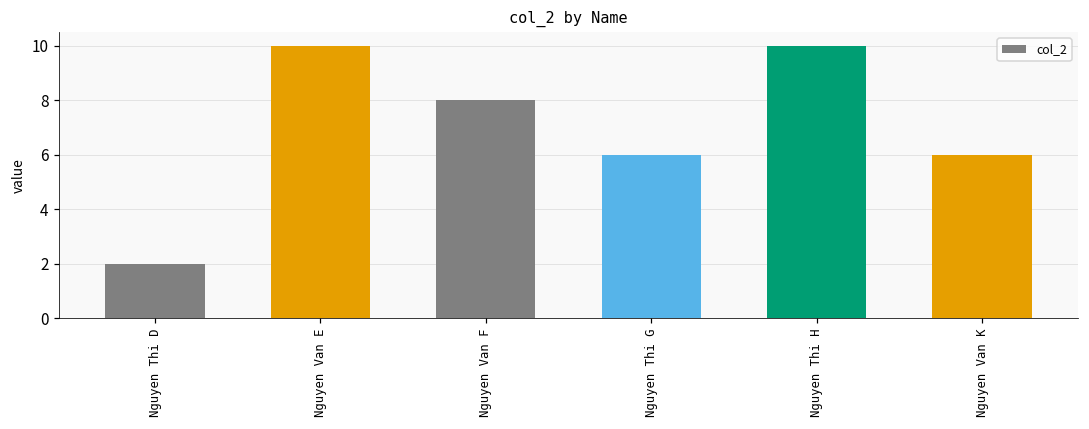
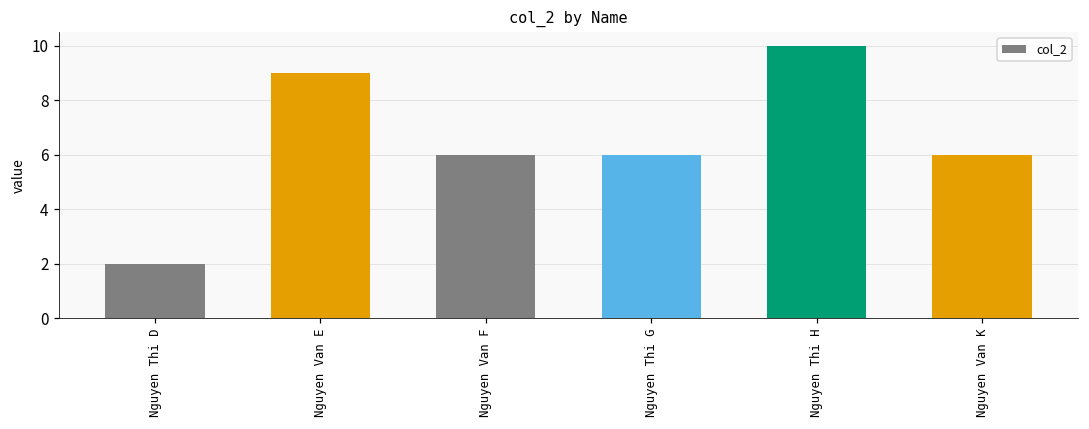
Nguyen Van E: 10 -> 9
Nguyen Van F: 8 -> 6
